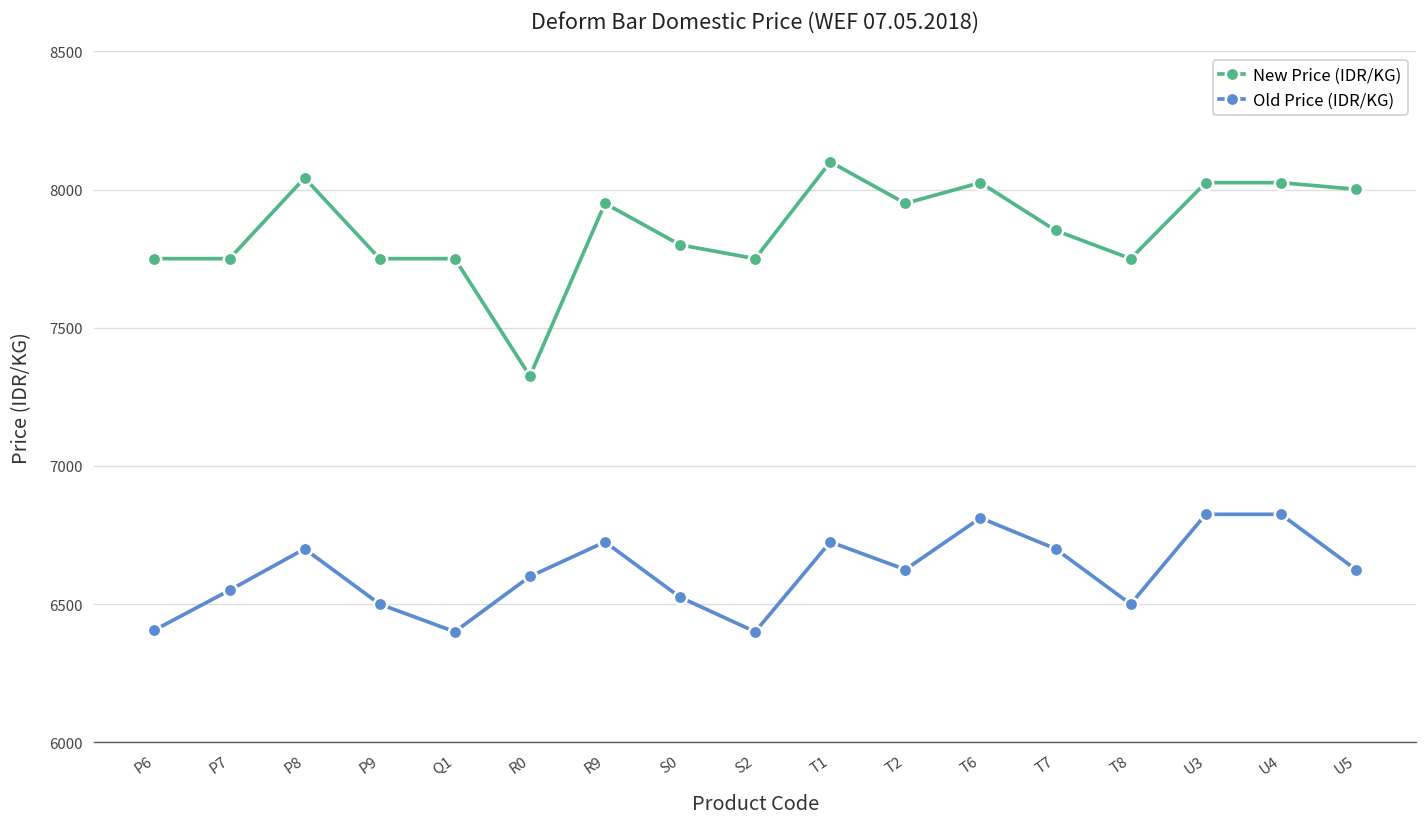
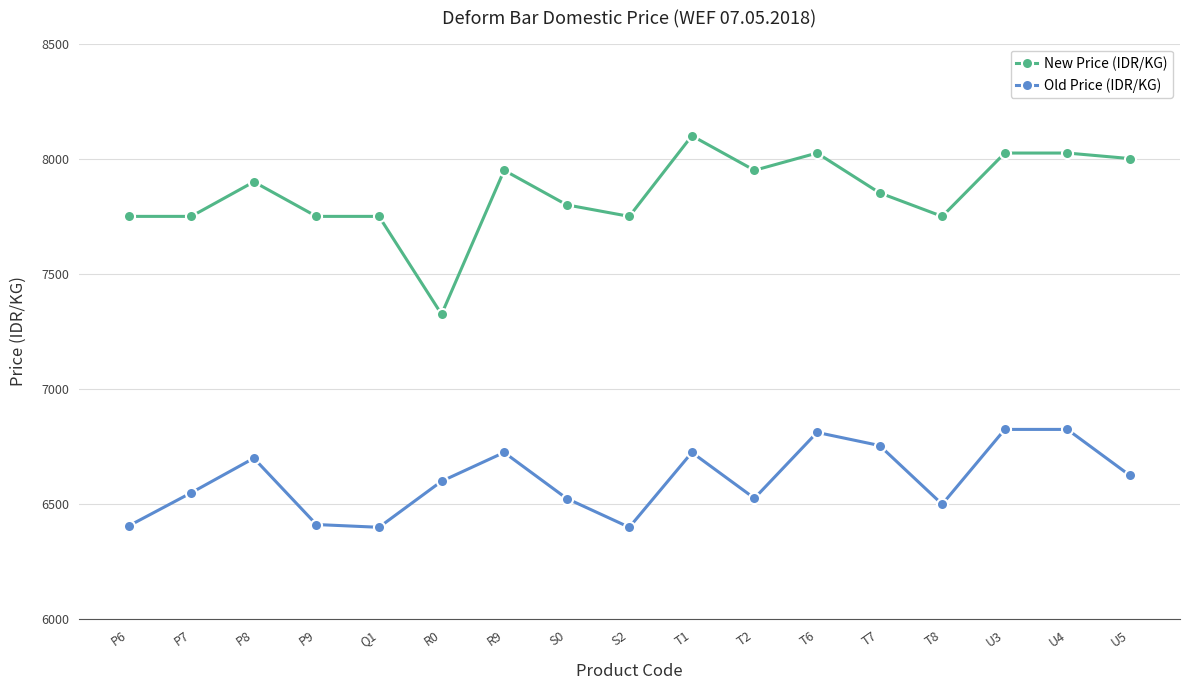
New Price (IDR/KG), P8: 8040 -> 7900
Old Price (IDR/KG), P9: 6500 -> 6410
Old Price (IDR/KG), T2: 6630 -> 6530
Old Price (IDR/KG), T7: 6700 -> 6760
